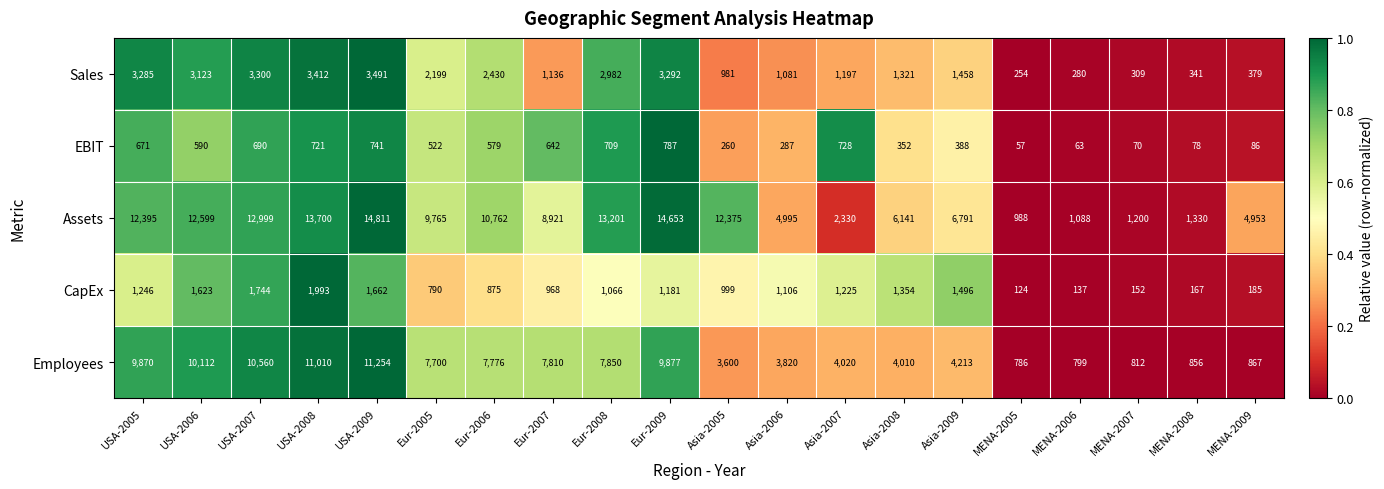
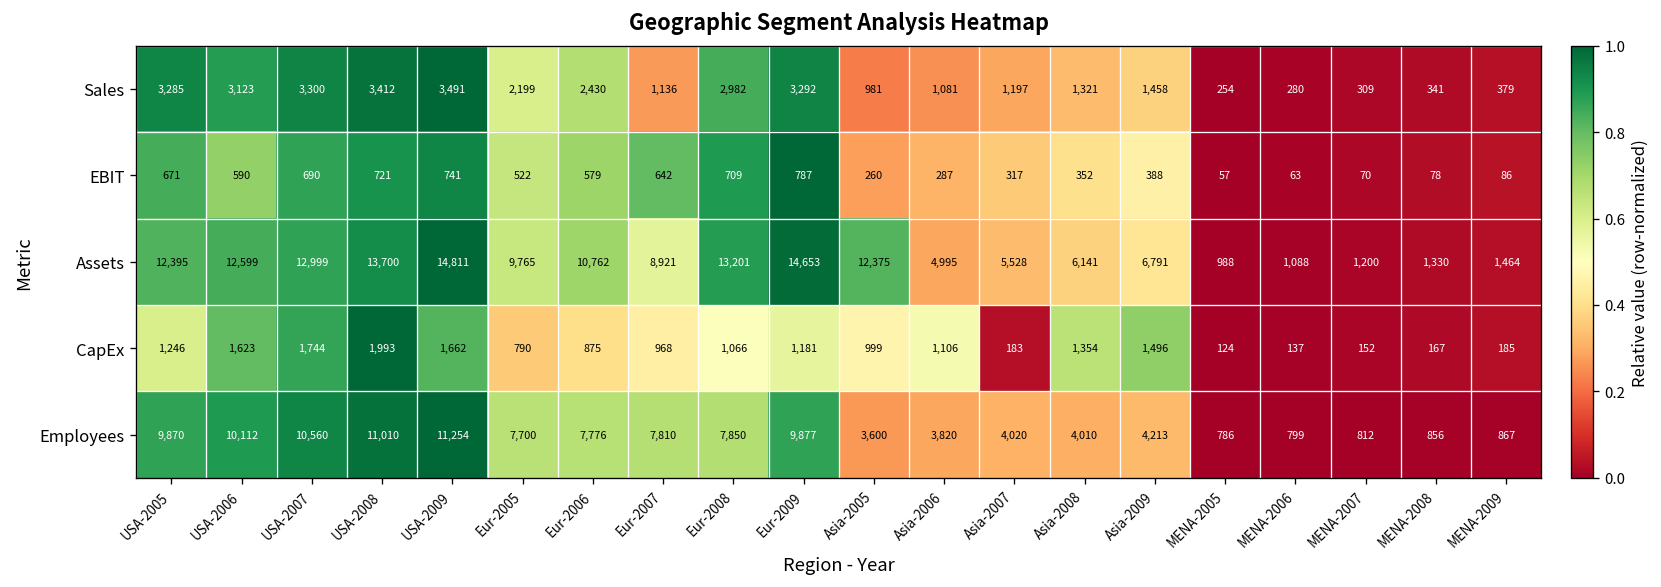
EBIT, Asia-2007: 728 -> 317
Assets, Asia-2007: 2,330 -> 5,528
Assets, MENA-2009: 4,953 -> 1,464
CapEx, Asia-2007: 1,225 -> 183
